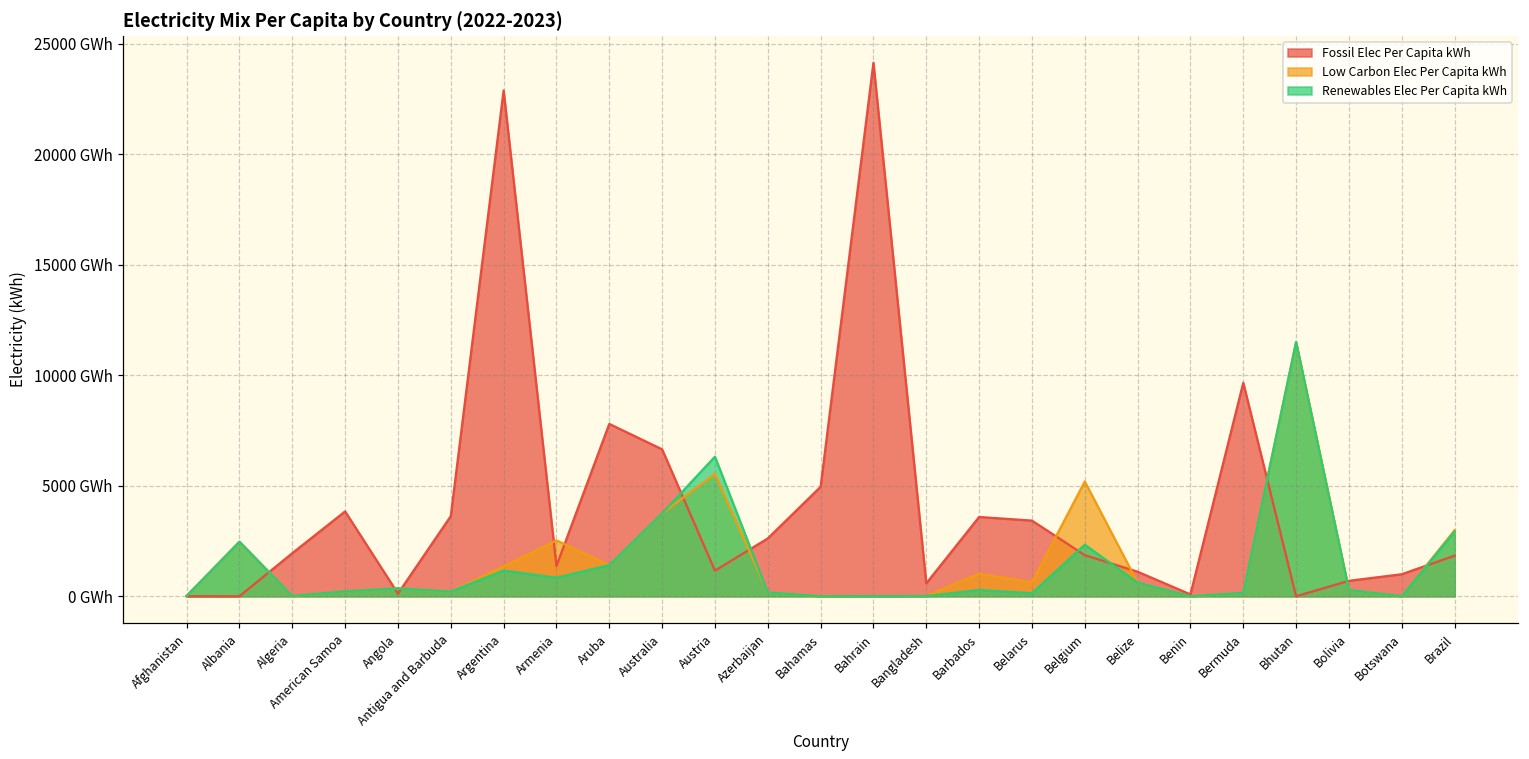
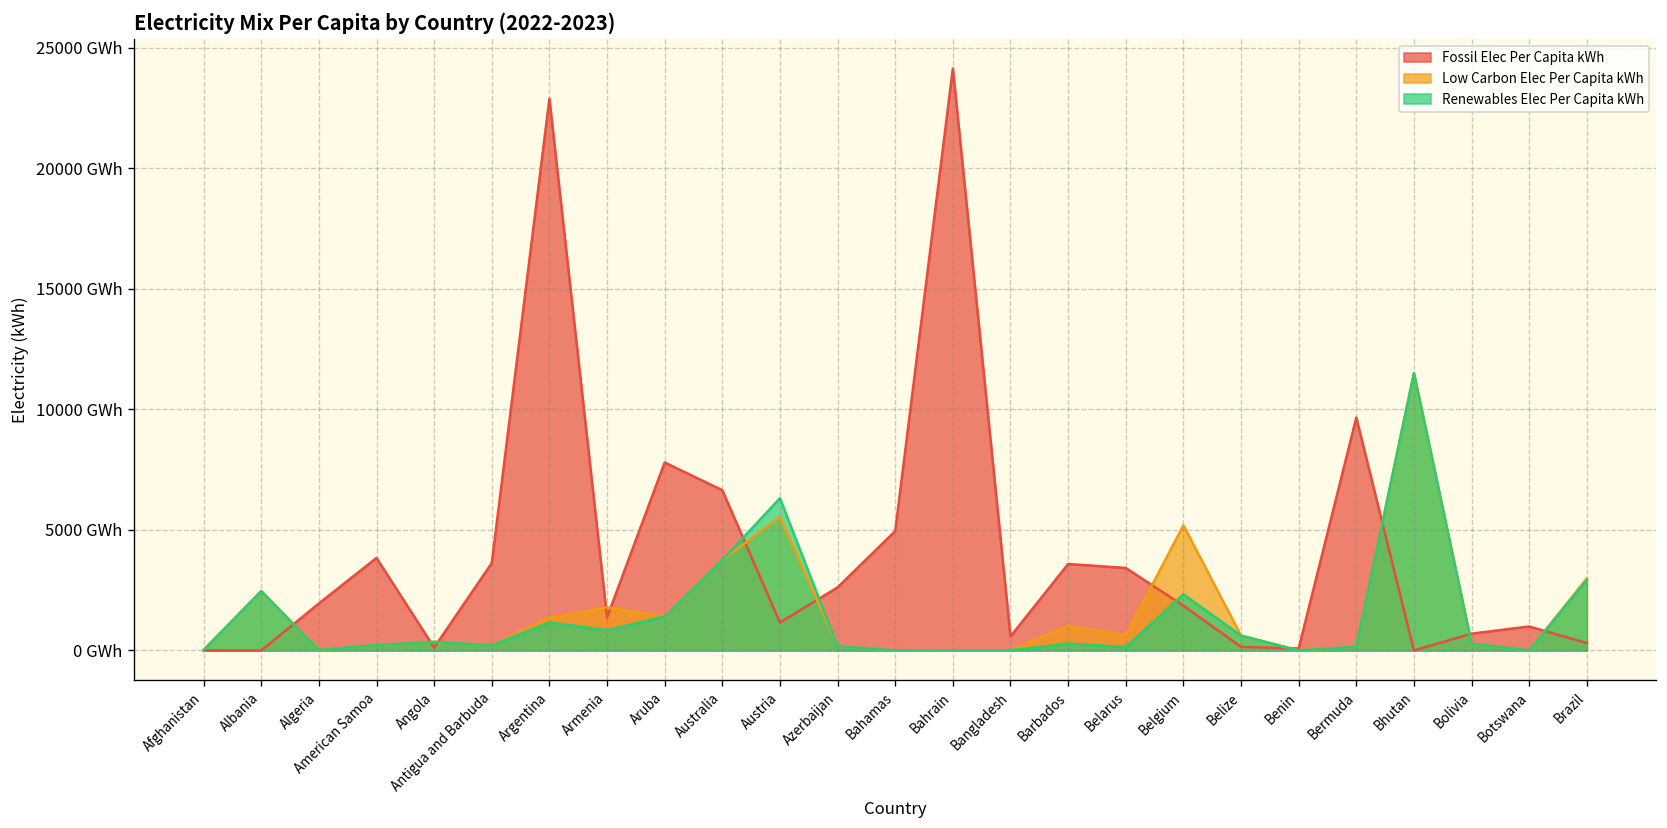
Low Carbon Elec Per Capita kWh, Armenia: 2500 GWh -> 1800 GWh
Fossil Elec Per Capita kWh, Belize: 1100 GWh -> 100 GWh
Fossil Elec Per Capita kWh, Brazil: 1800 GWh -> 300 GWh
